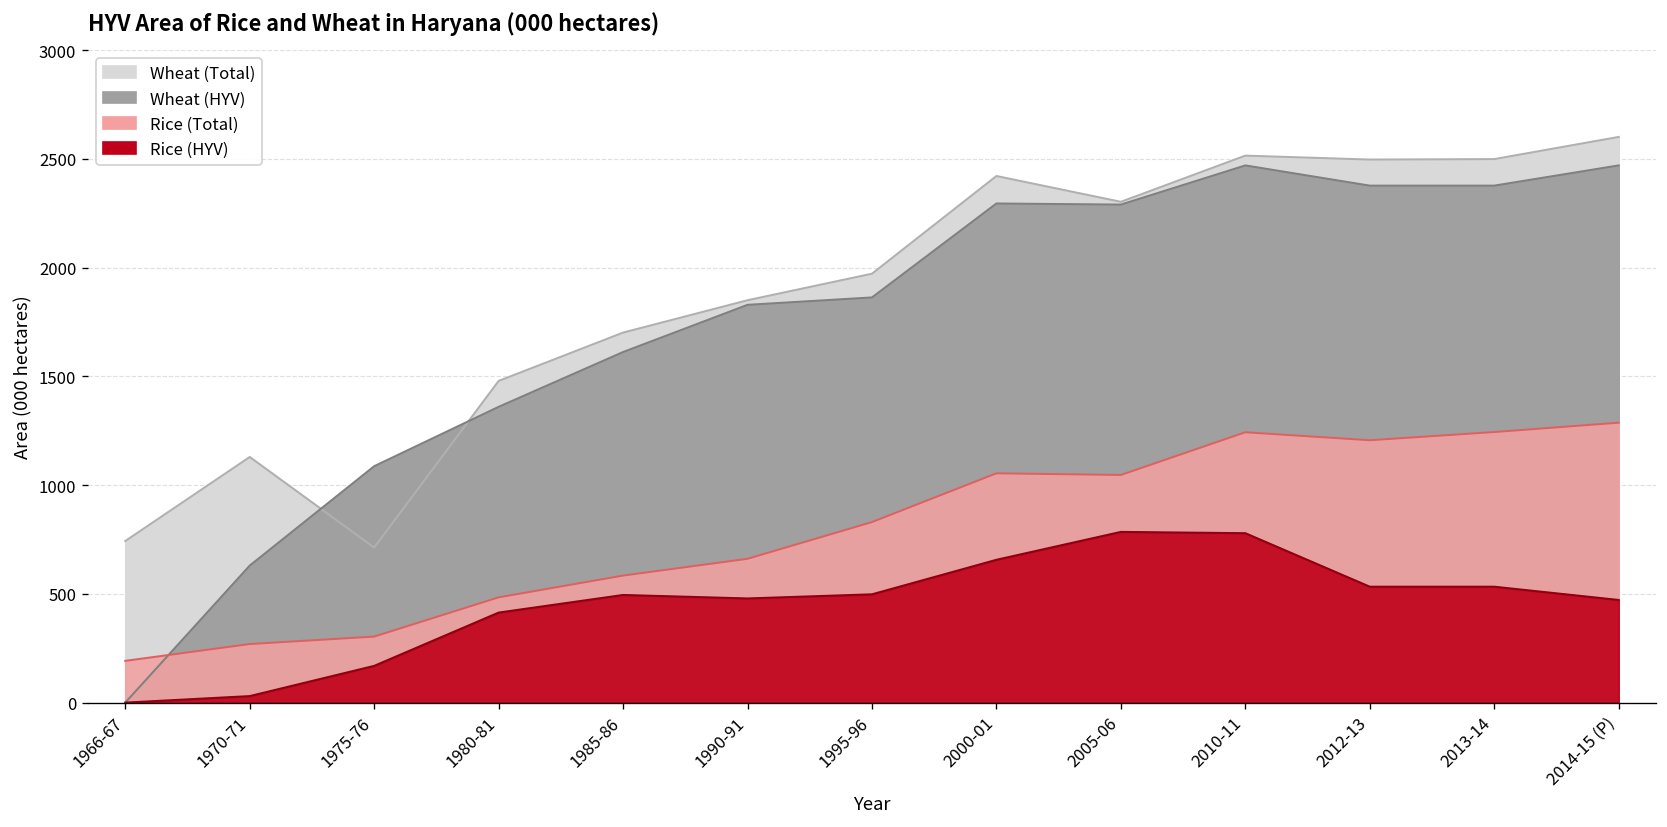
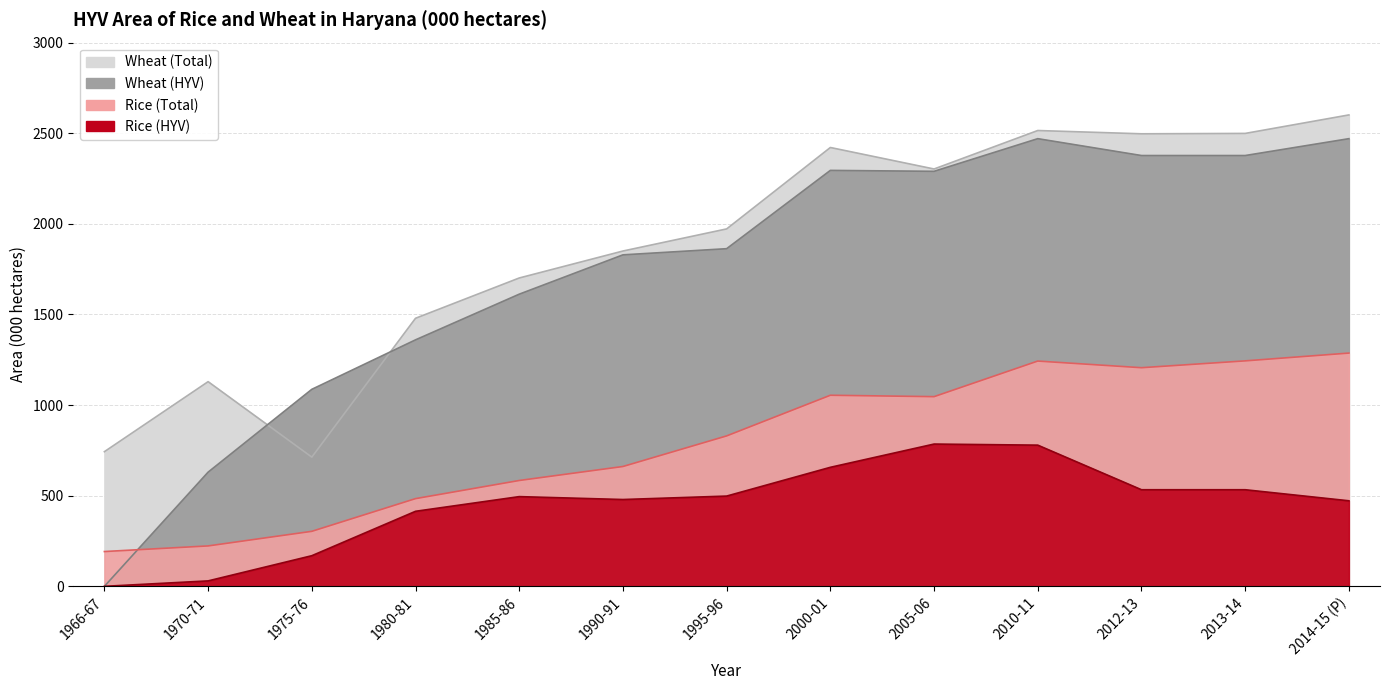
Rice (Total), 1970-71: 270 -> 220
